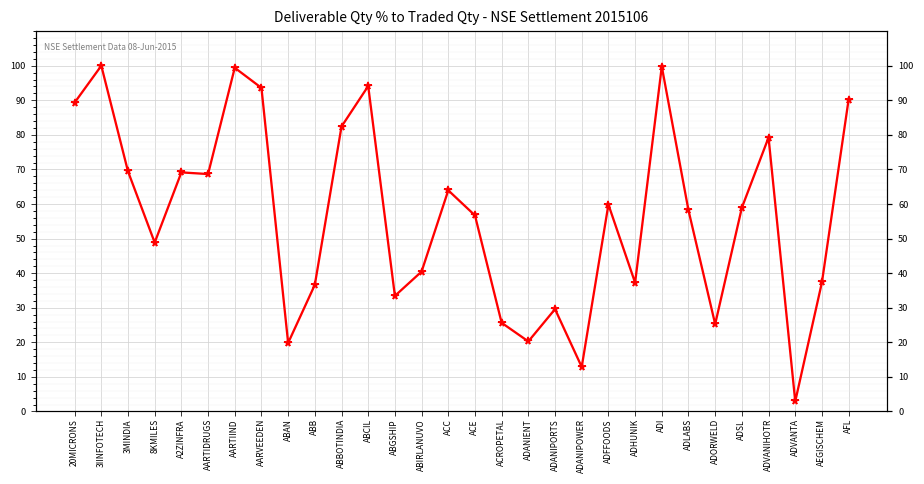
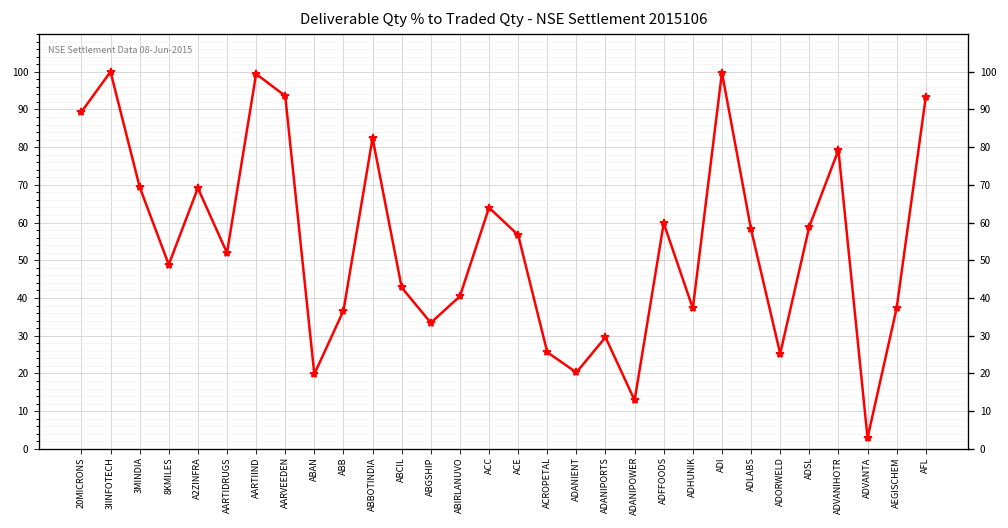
AARTIDRUGS: 69 -> 52
ABCIL: 94 -> 43
AFL: 90 -> 93
